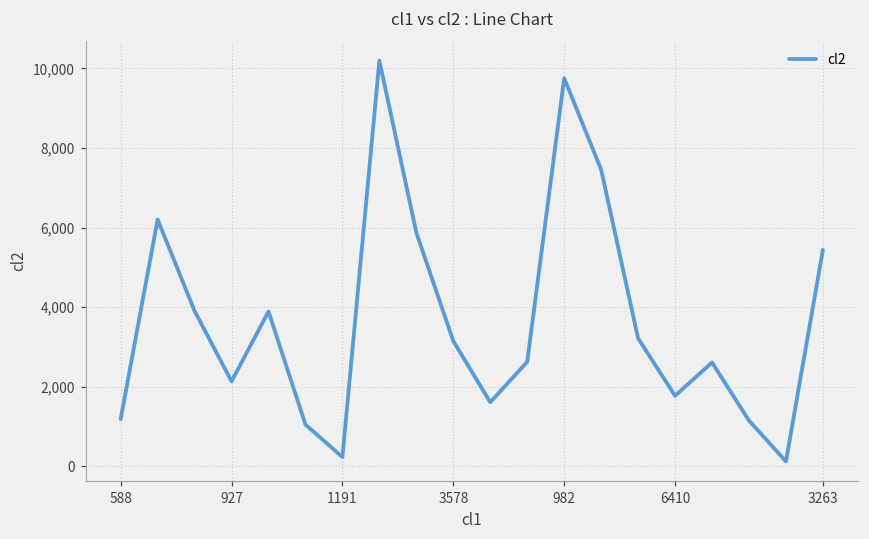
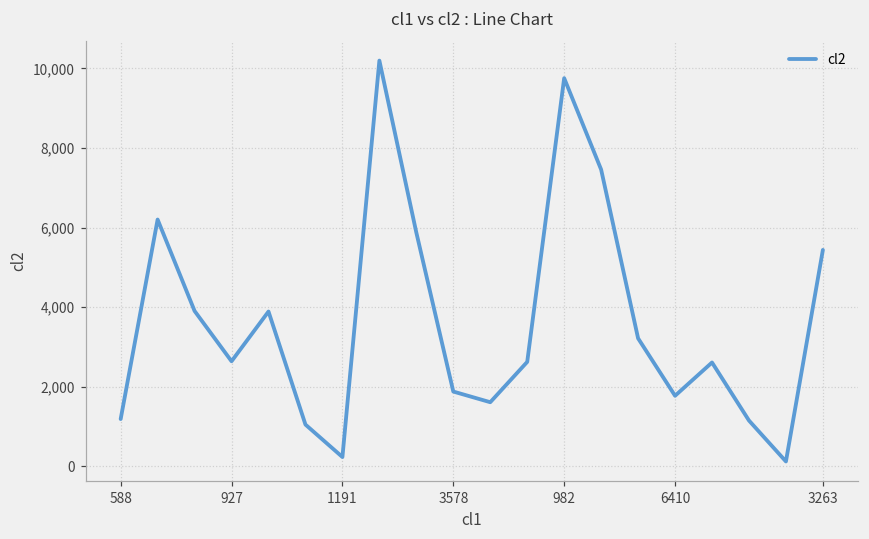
927: 2,100 -> 2,600
3578: 3,100 -> 1,900
